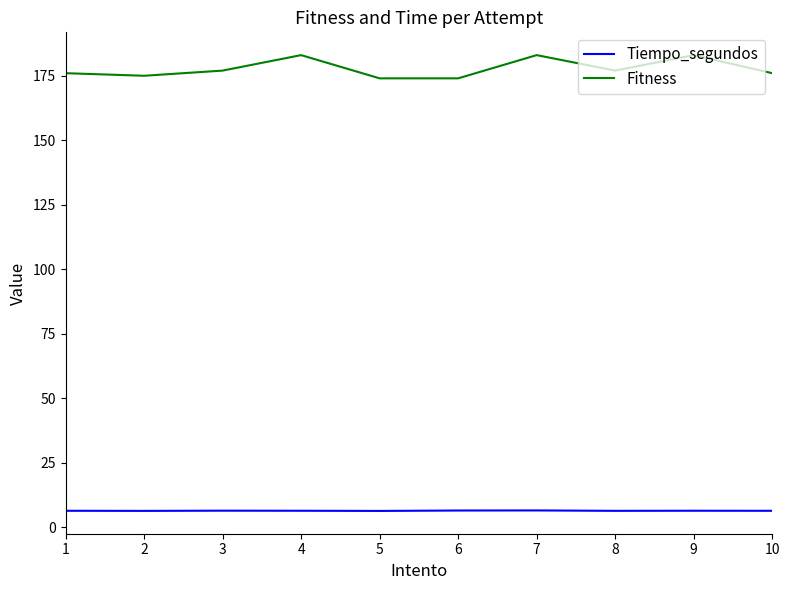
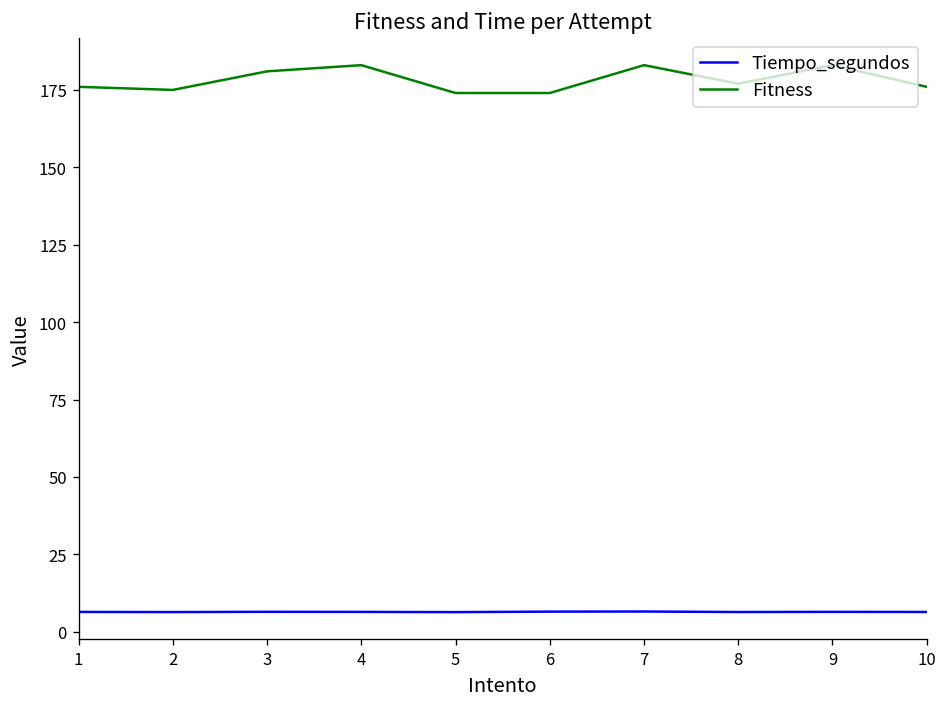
Fitness, 3: 177 -> 181
